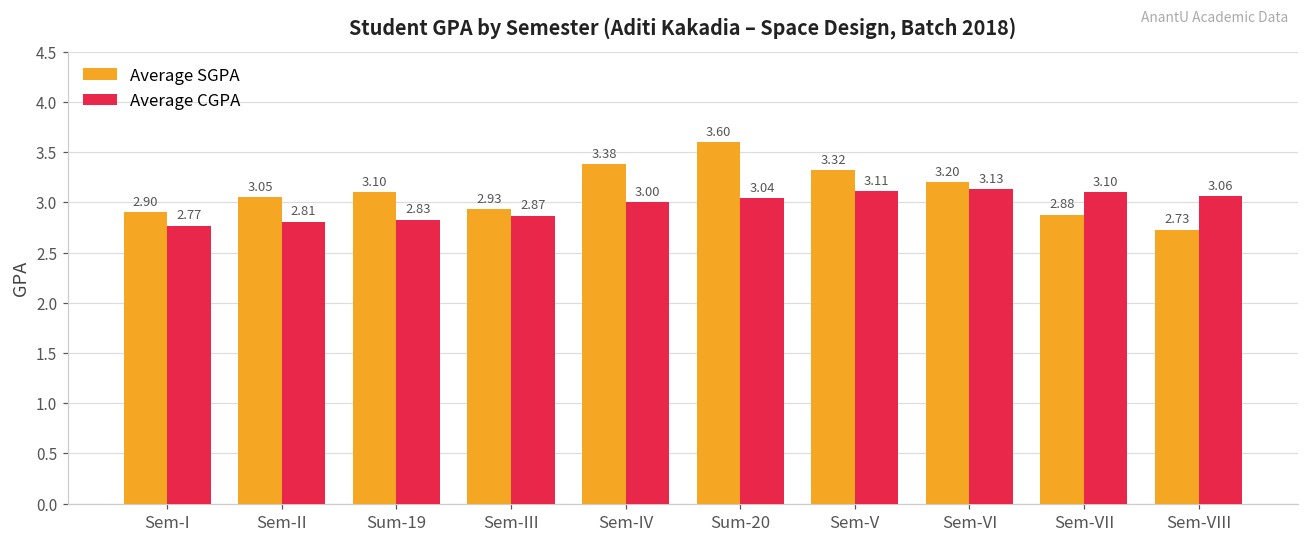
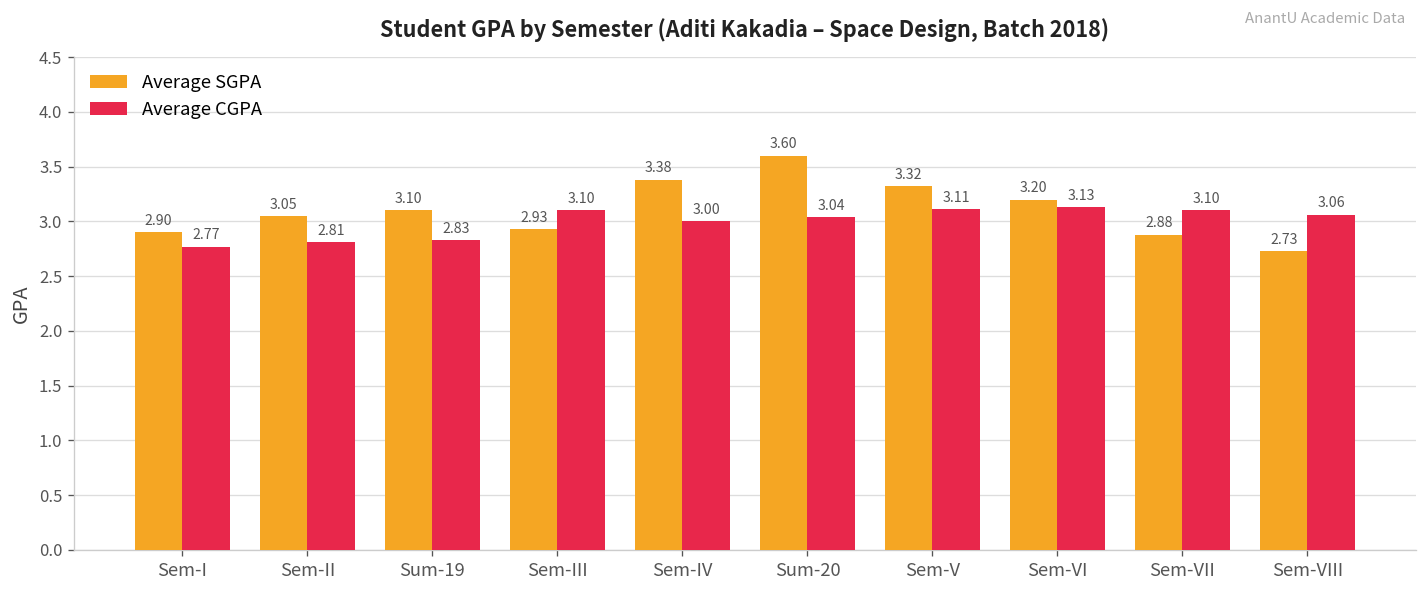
Average CGPA, Sem-III: 2.87 -> 3.10
